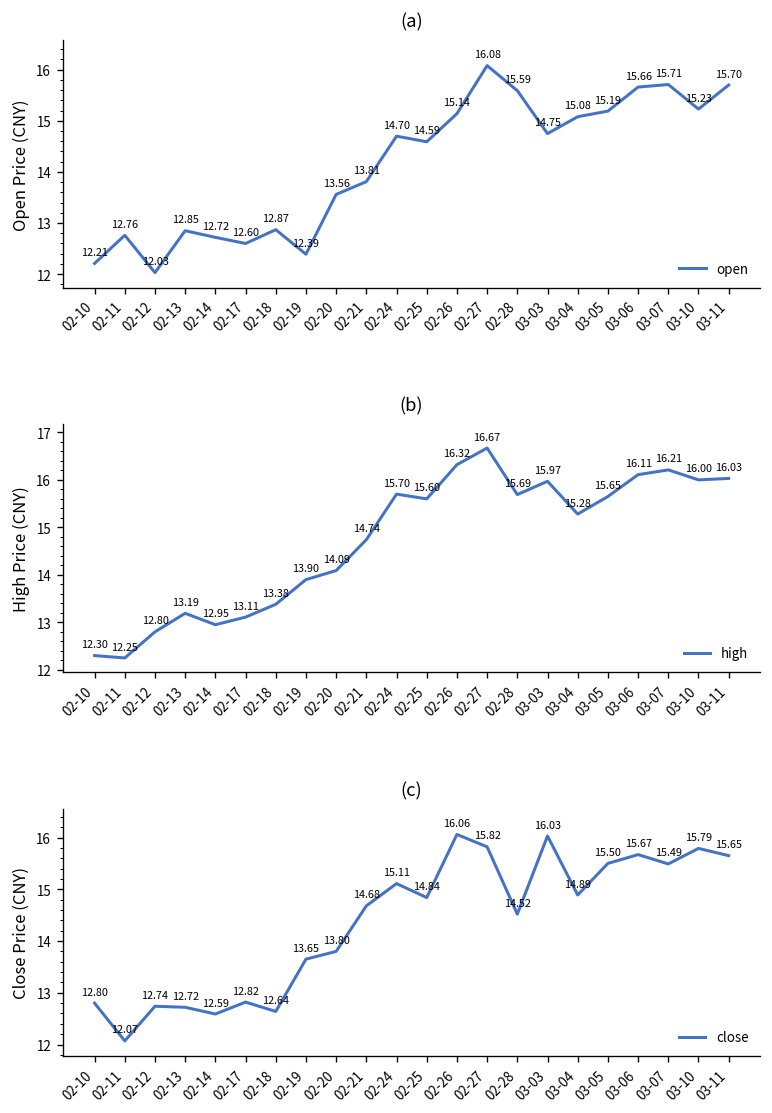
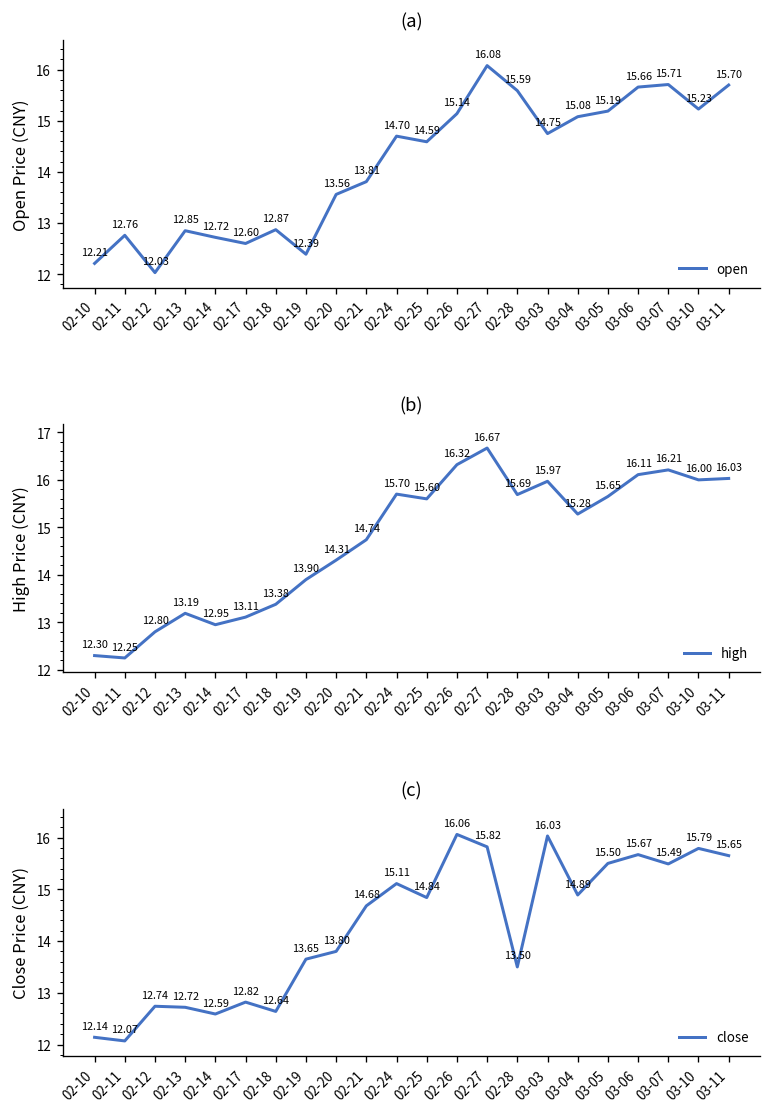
(b), 02-20: 14.09 -> 14.31
(c), 02-10: 12.80 -> 12.14
(c), 02-28: 14.52 -> 13.50
